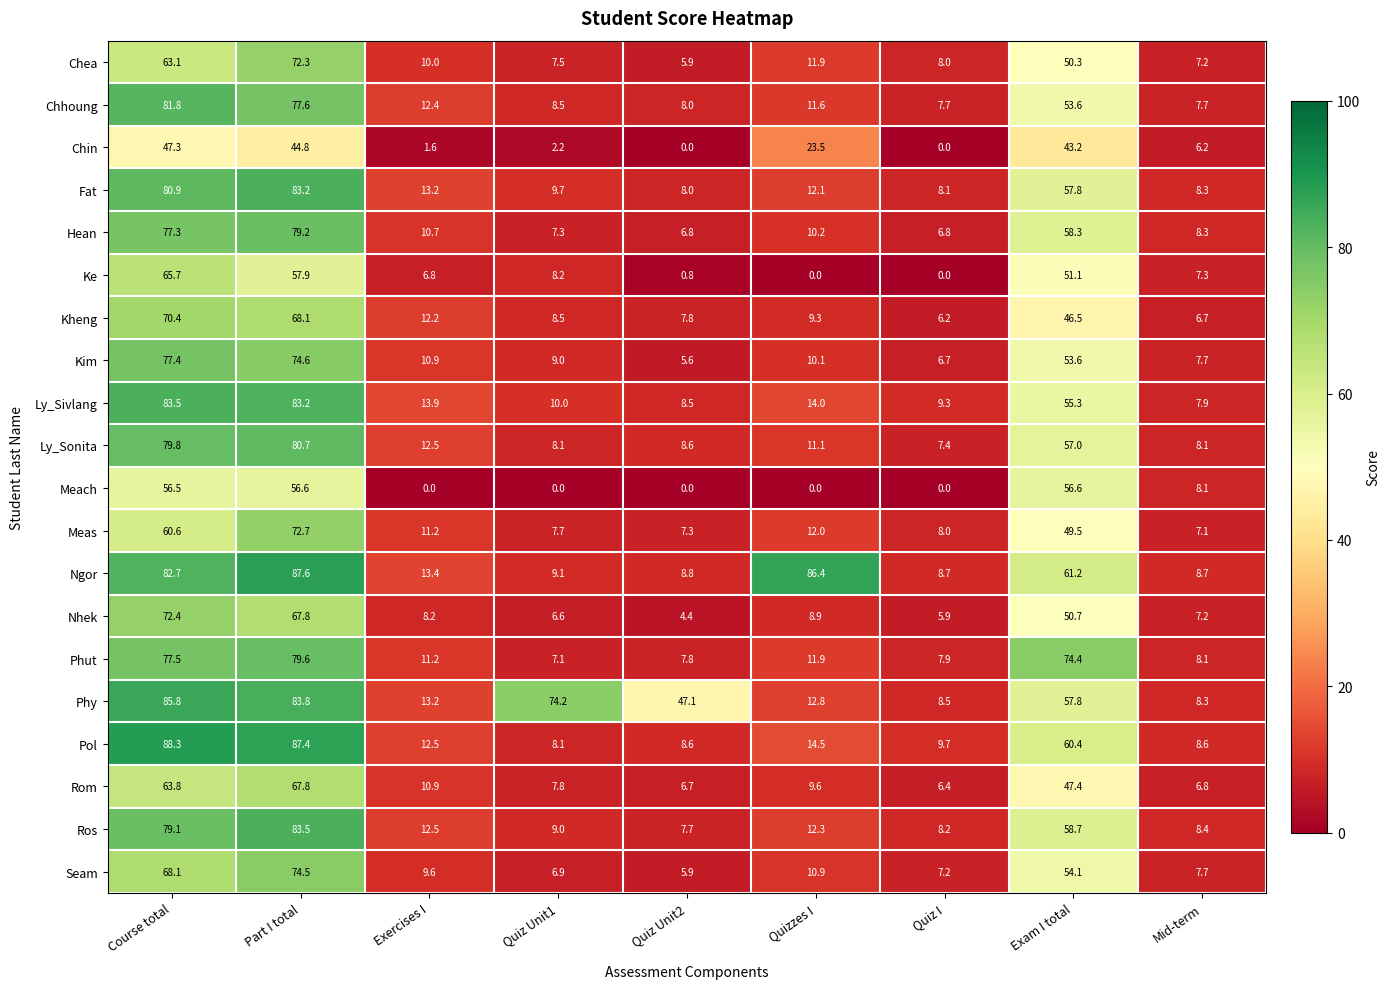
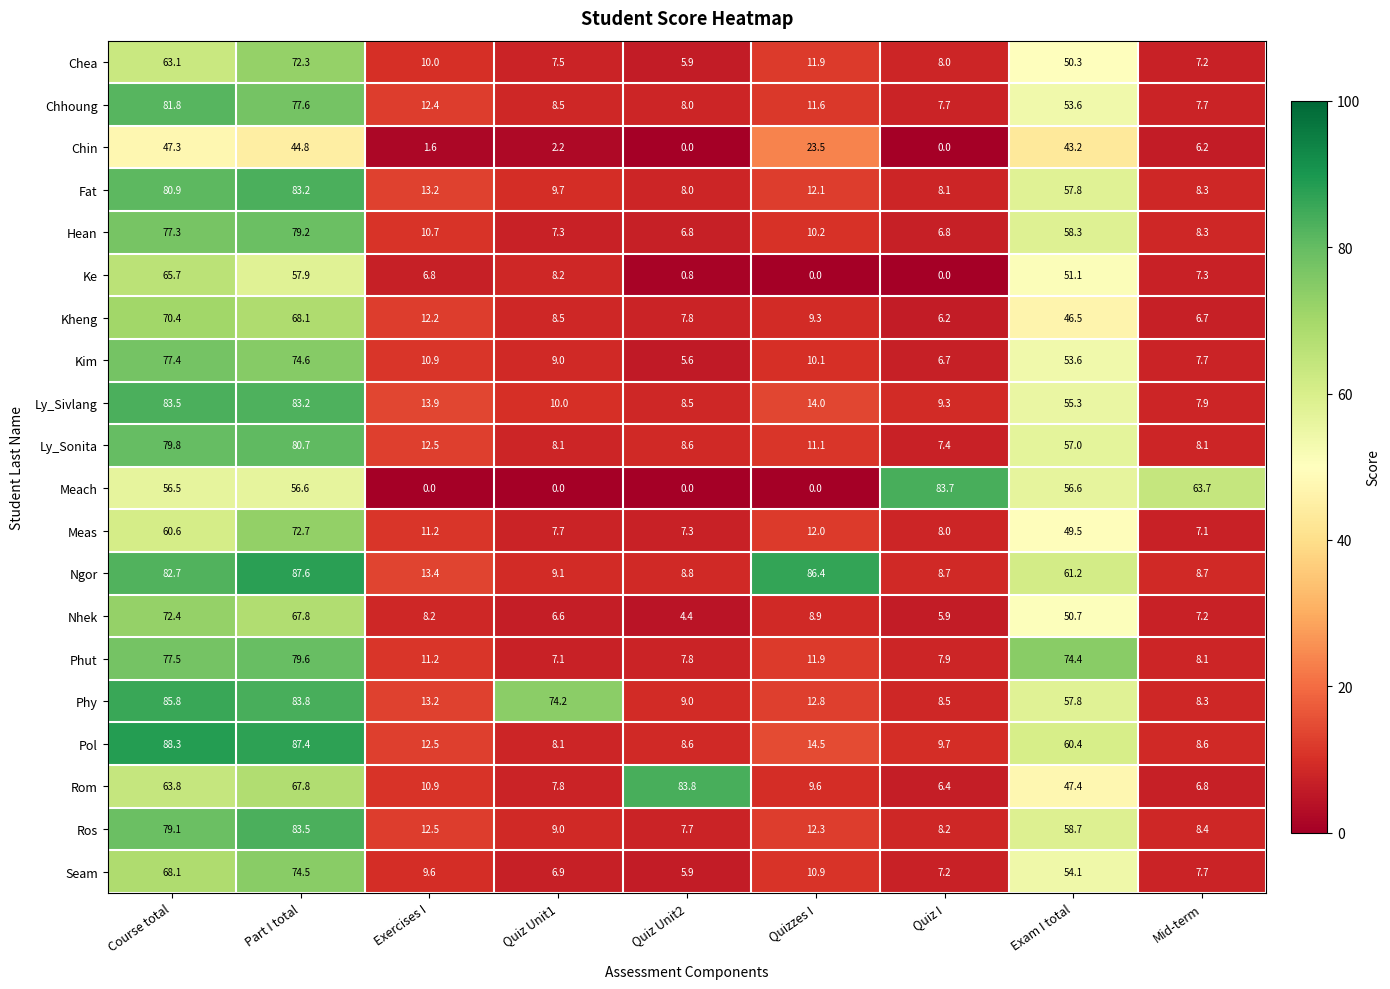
Meach, Quiz I: 0.0 -> 83.7
Meach, Mid-term: 8.1 -> 63.7
Phy, Quiz Unit2: 47.1 -> 9.0
Rom, Quiz Unit2: 6.7 -> 83.8
